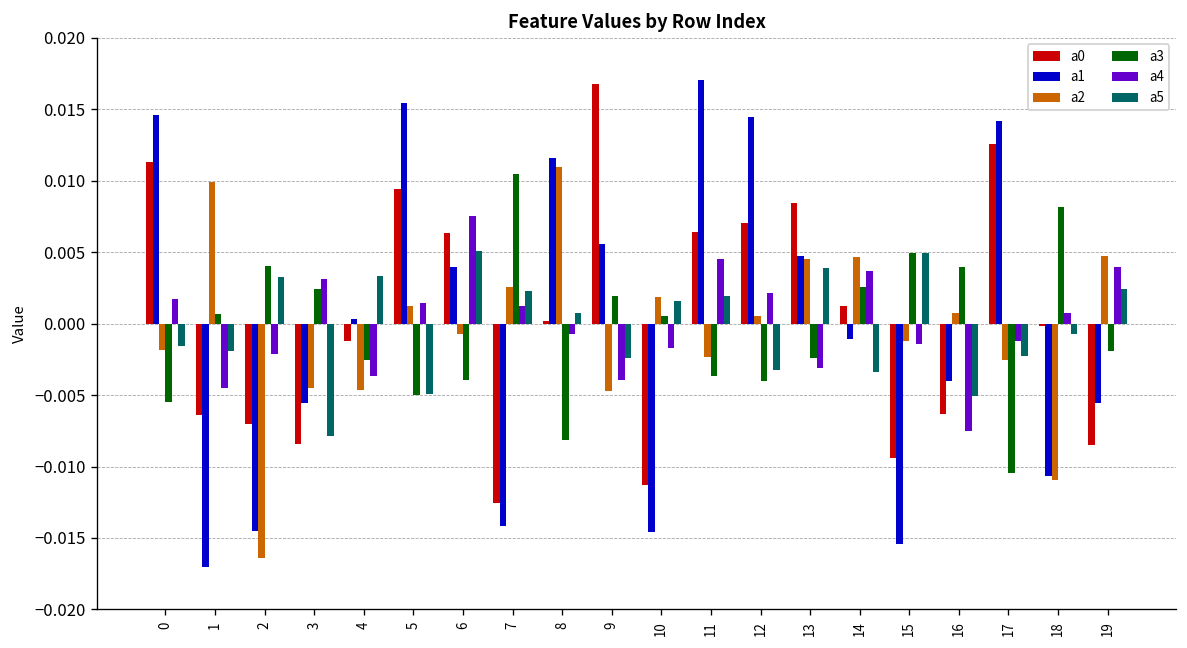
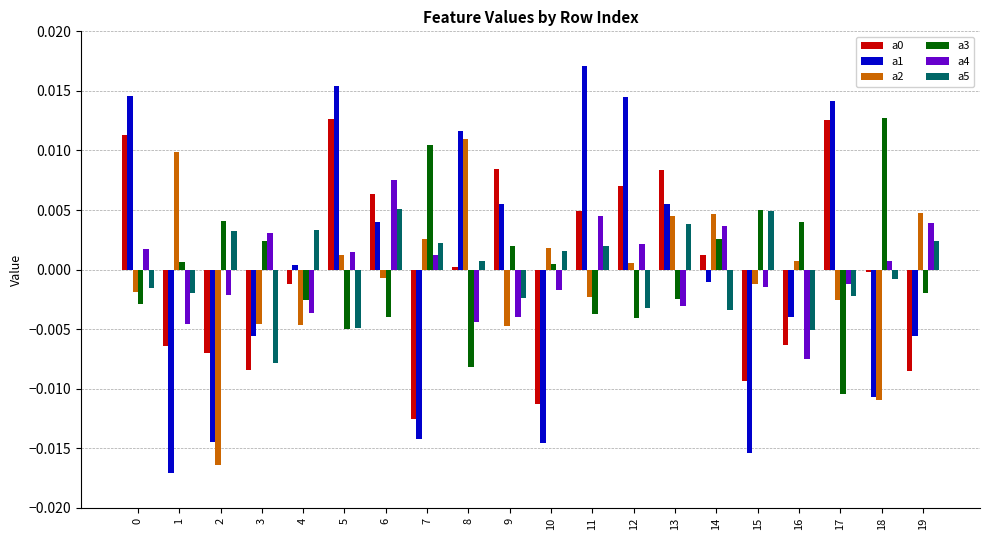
a3, 0: -0.0055 -> -0.0029
a0, 5: 0.0094 -> 0.0127
a4, 8: -0.0007 -> -0.0044
a0, 9: 0.0168 -> 0.0085
a0, 11: 0.0064 -> 0.0049
a1, 13: 0.0048 -> 0.0055
a3, 18: 0.0082 -> 0.0127
